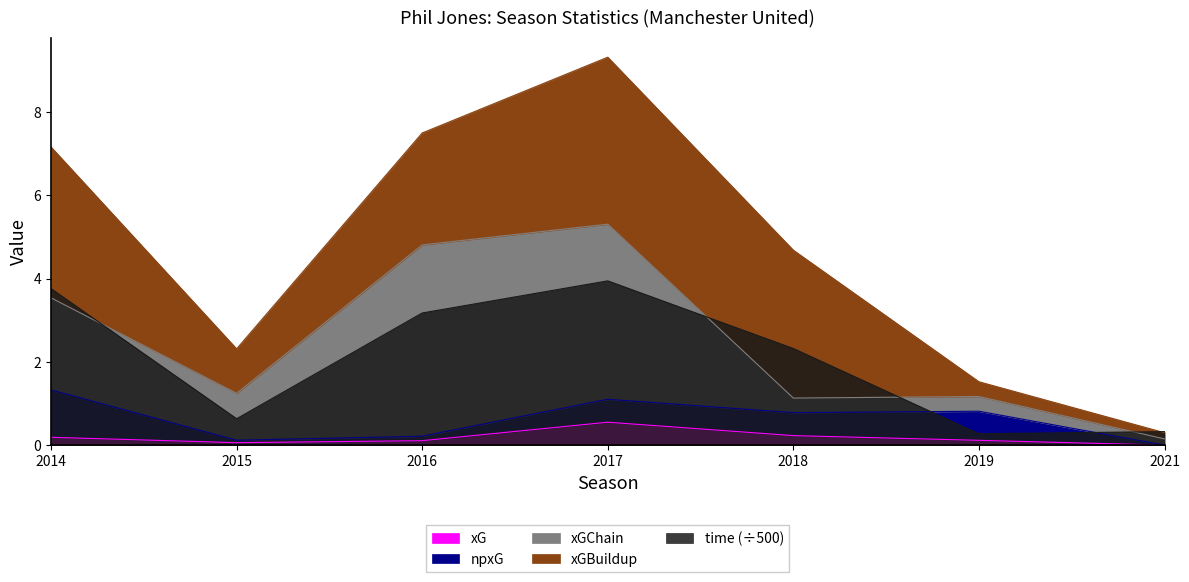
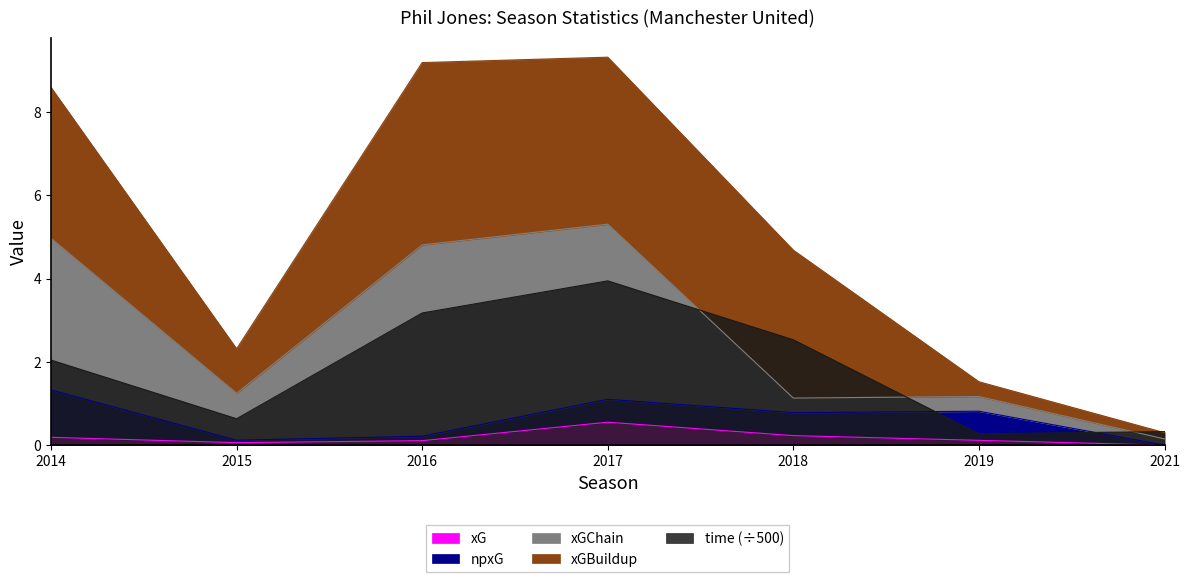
xGChain, 2014: 2.2 -> 3.6
time (÷500), 2014: 3.8 -> 2.0
xGBuildup, 2016: 2.7 -> 4.4
time (÷500), 2018: 2.3 -> 2.5
